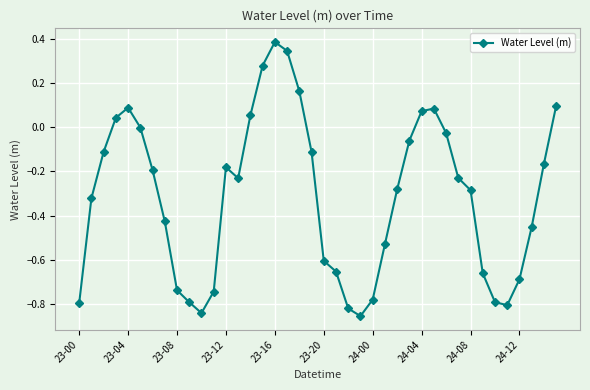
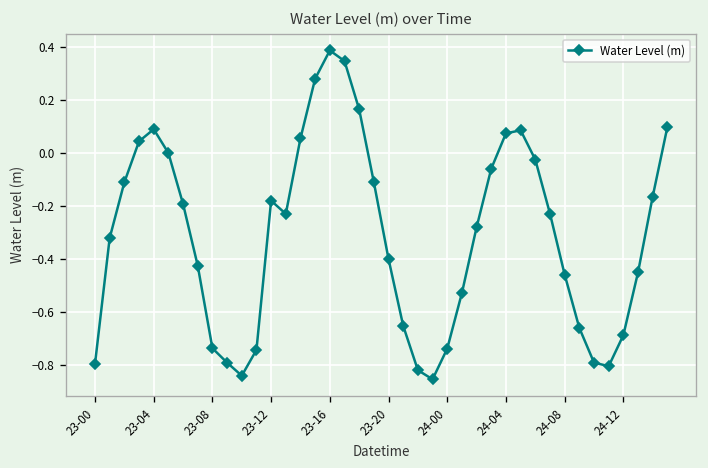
23-20: -0.60 -> -0.40
24-00: -0.78 -> -0.74
24-08: -0.28 -> -0.46
